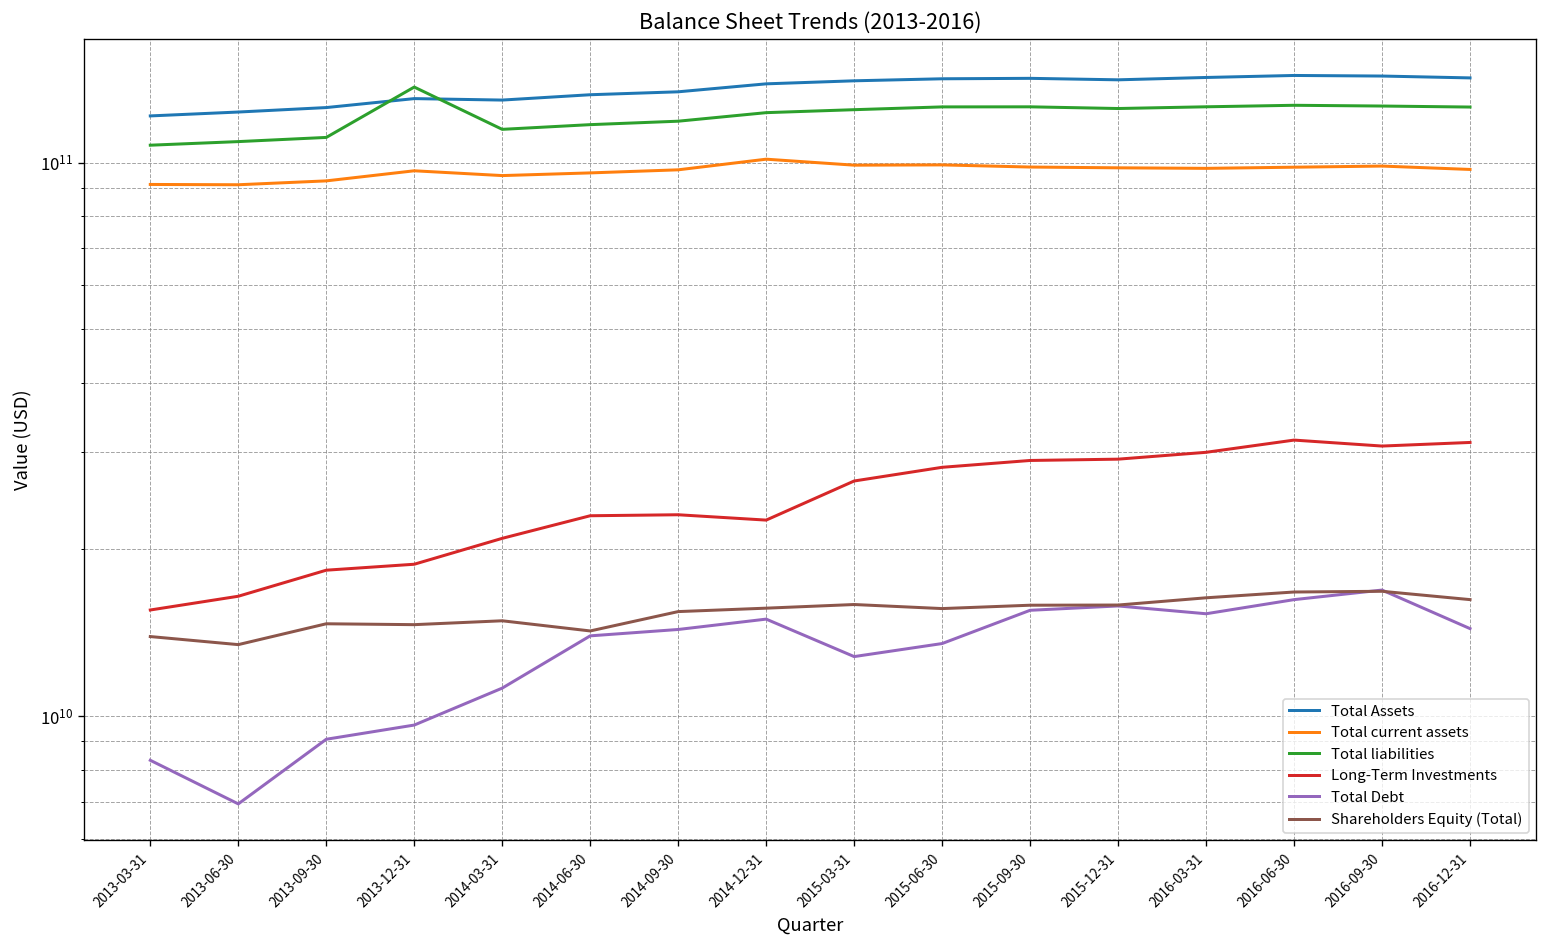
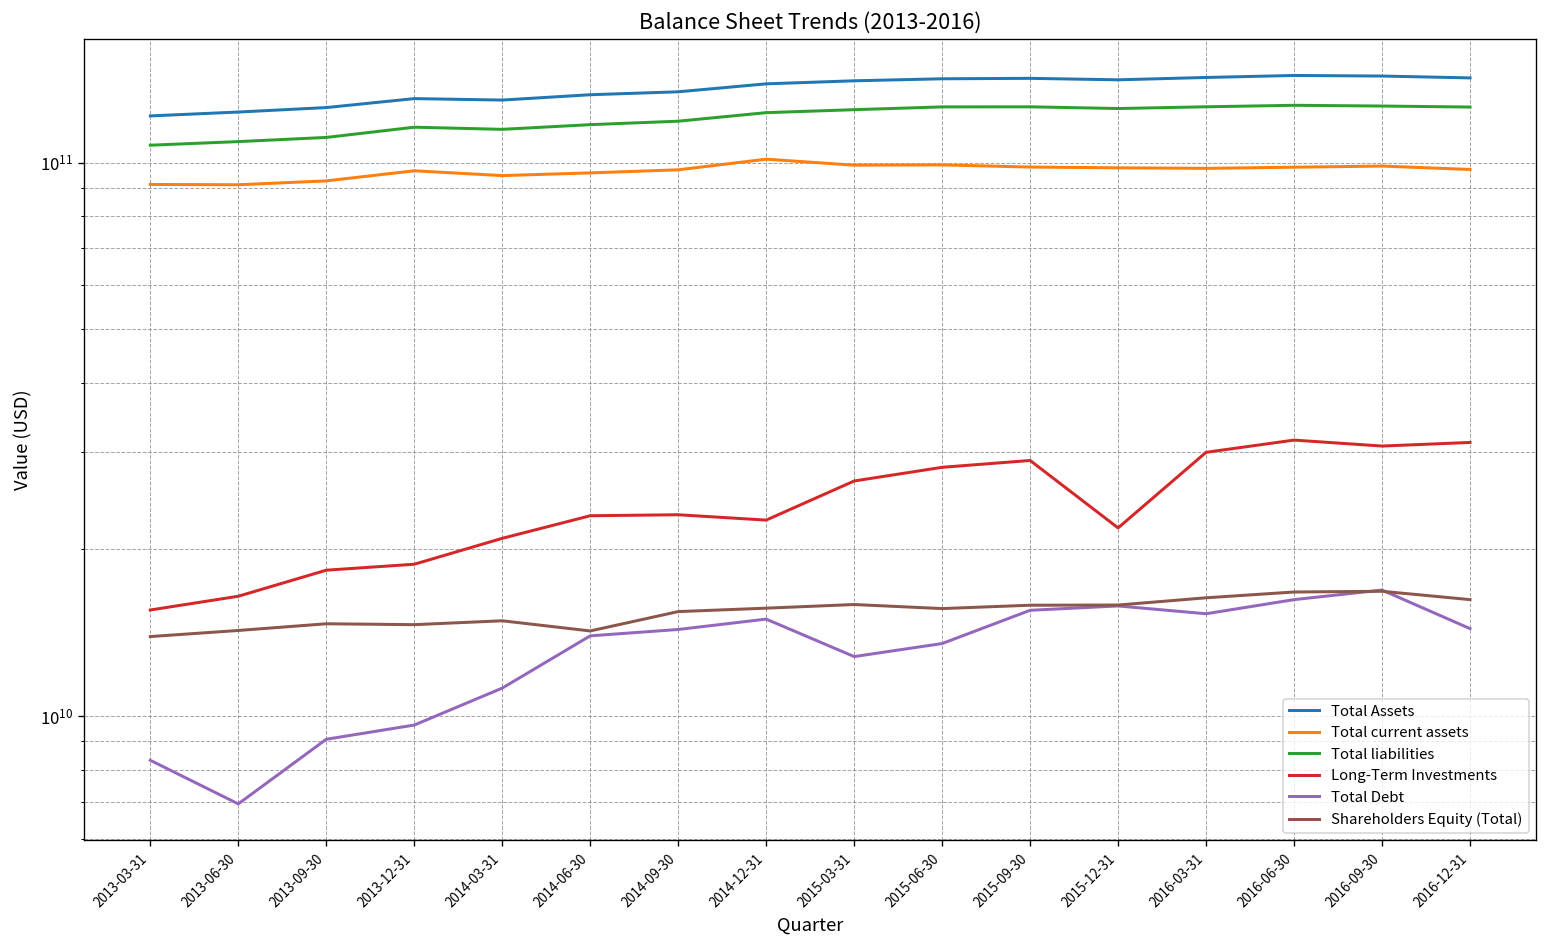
Shareholders Equity (Total), 2013-06-30: 13500000000 -> 14300000000
Total liabilities, 2013-12-31: 137000000000 -> 116000000000
Long-Term Investments, 2015-12-31: 29000000000 -> 22000000000
